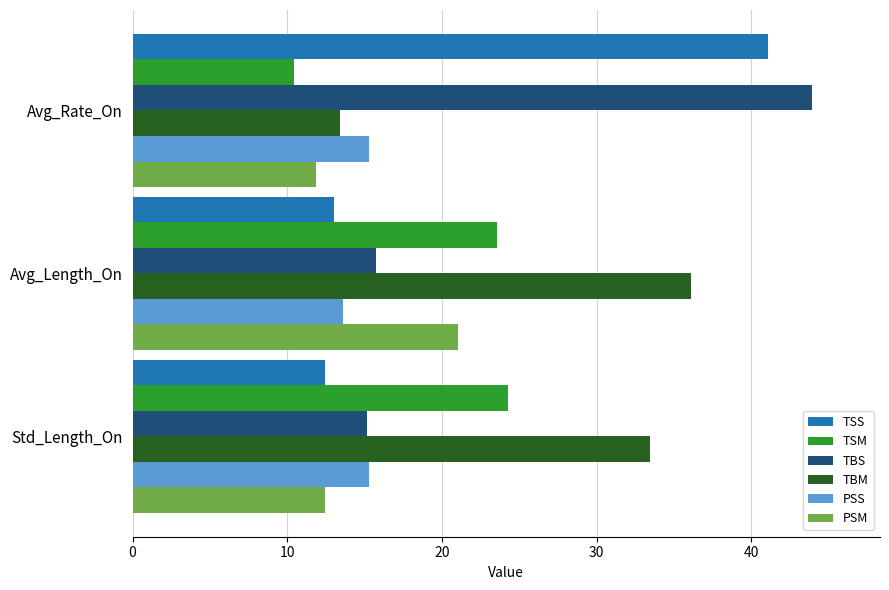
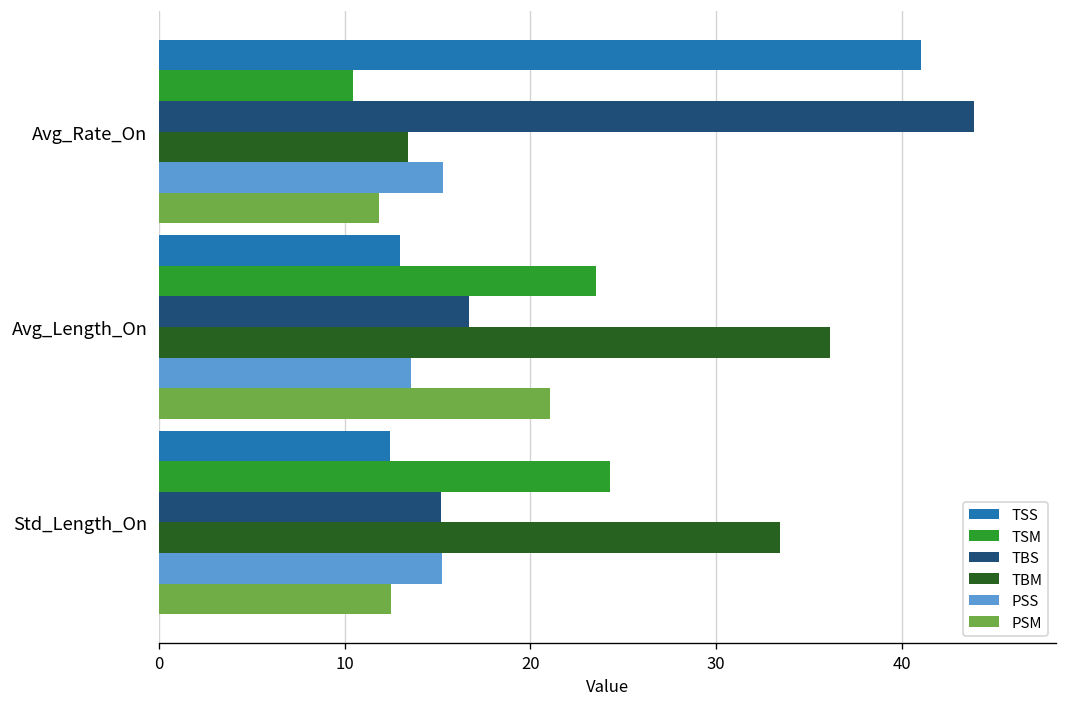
TBS, Avg_Length_On: 15.8 -> 16.7
